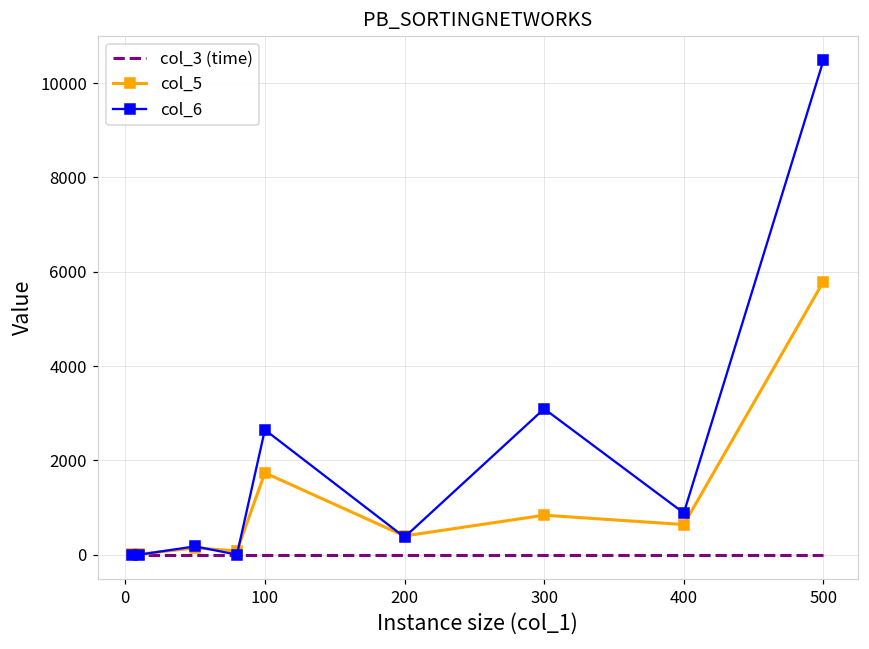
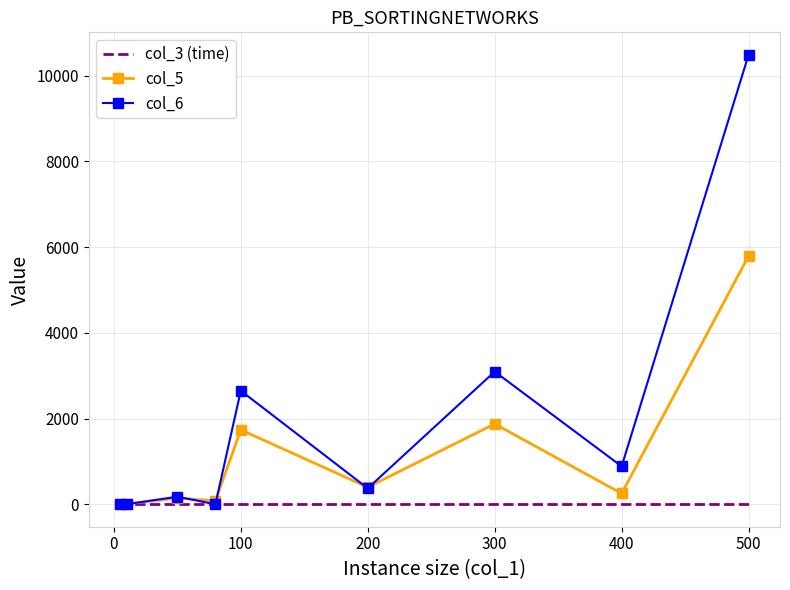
col_5, 300: 800 -> 1900
col_5, 400: 600 -> 300
